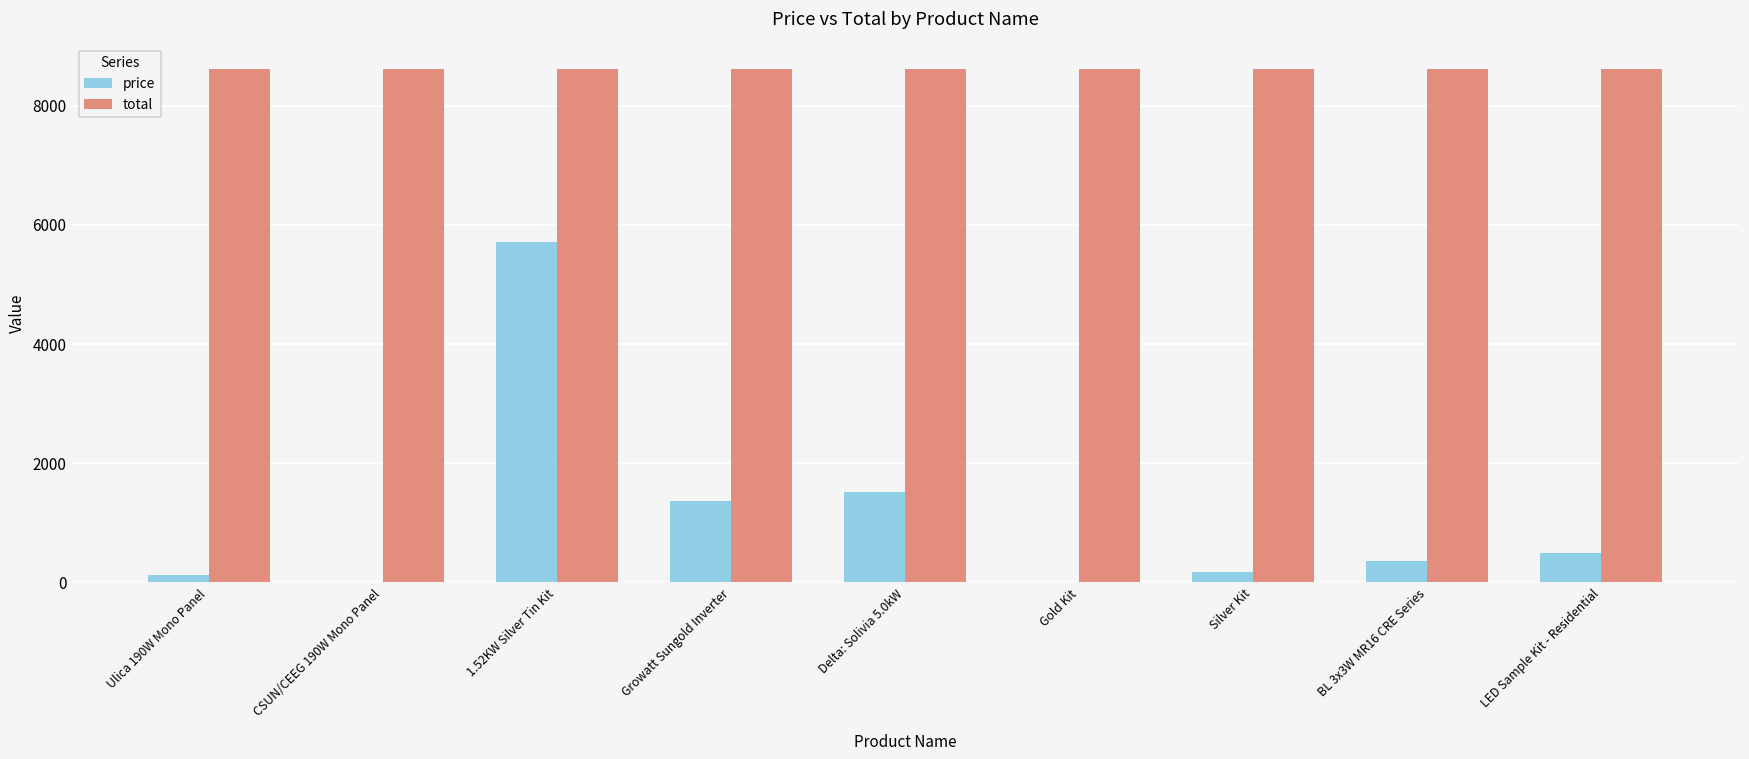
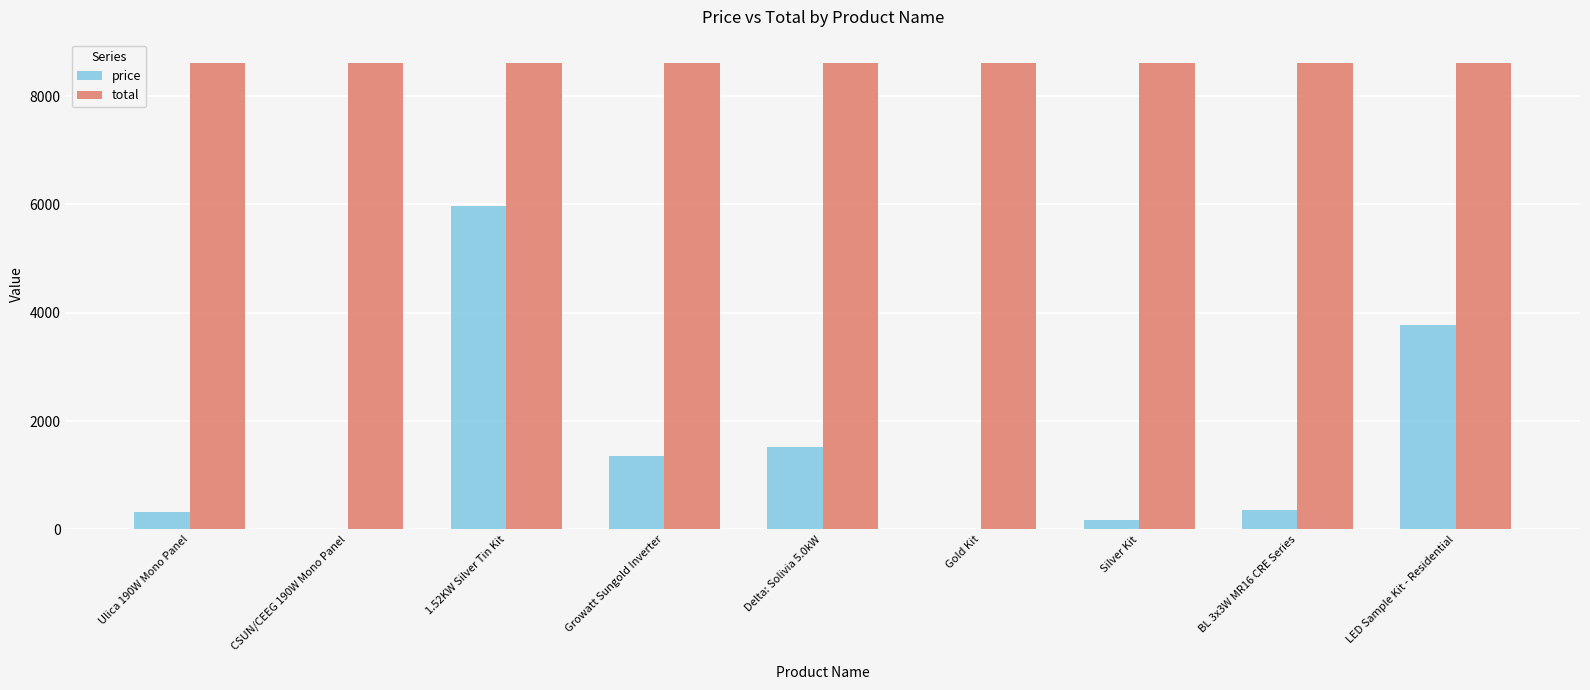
price, Ulica 190W Mono Panel: 100 -> 300
price, 1.52KW Silver Tin Kit: 5700 -> 6000
price, LED Sample Kit - Residential: 500 -> 3800
